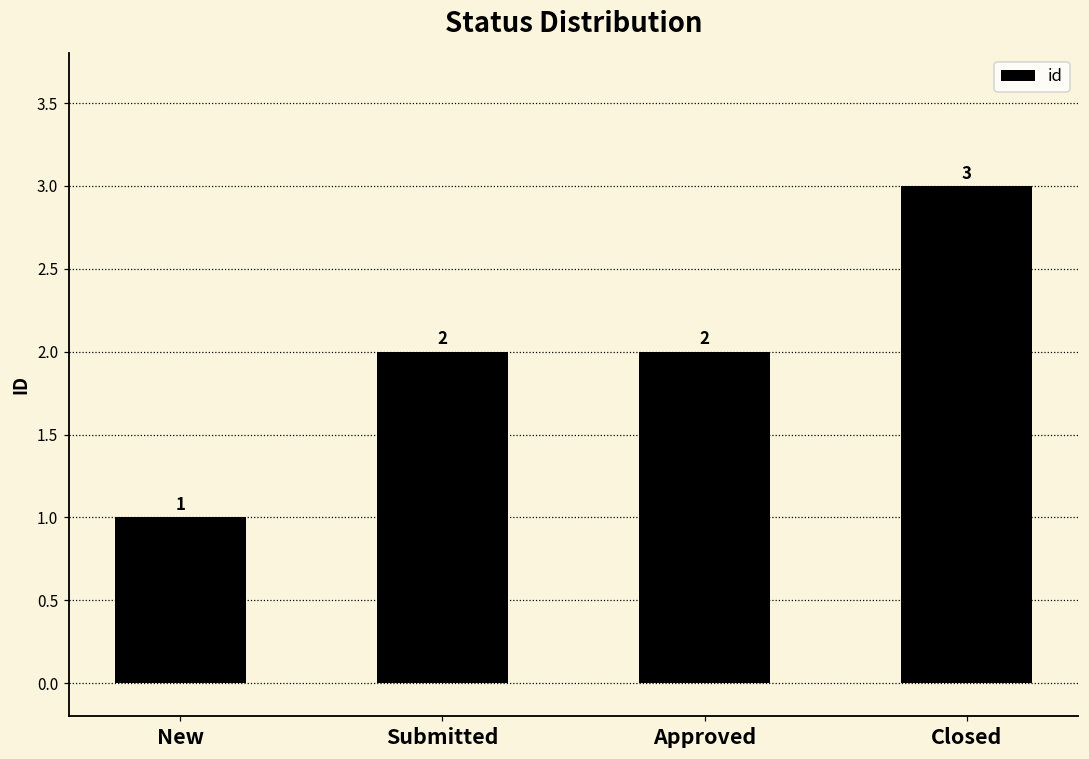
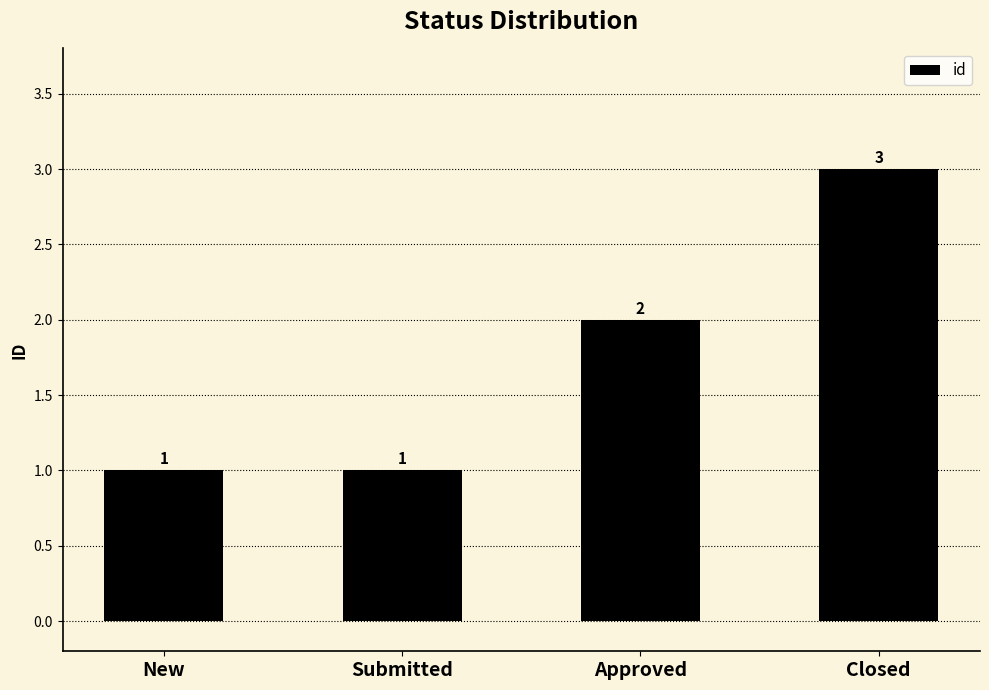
Submitted: 2 -> 1
